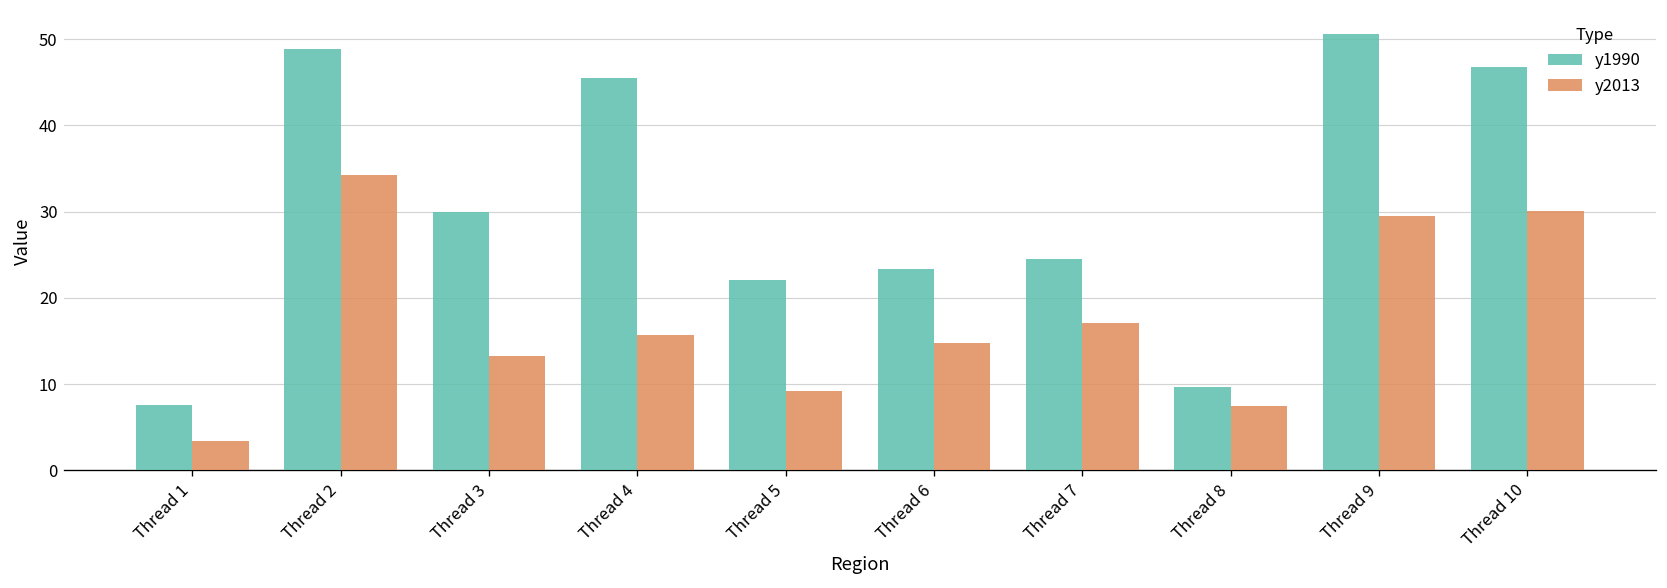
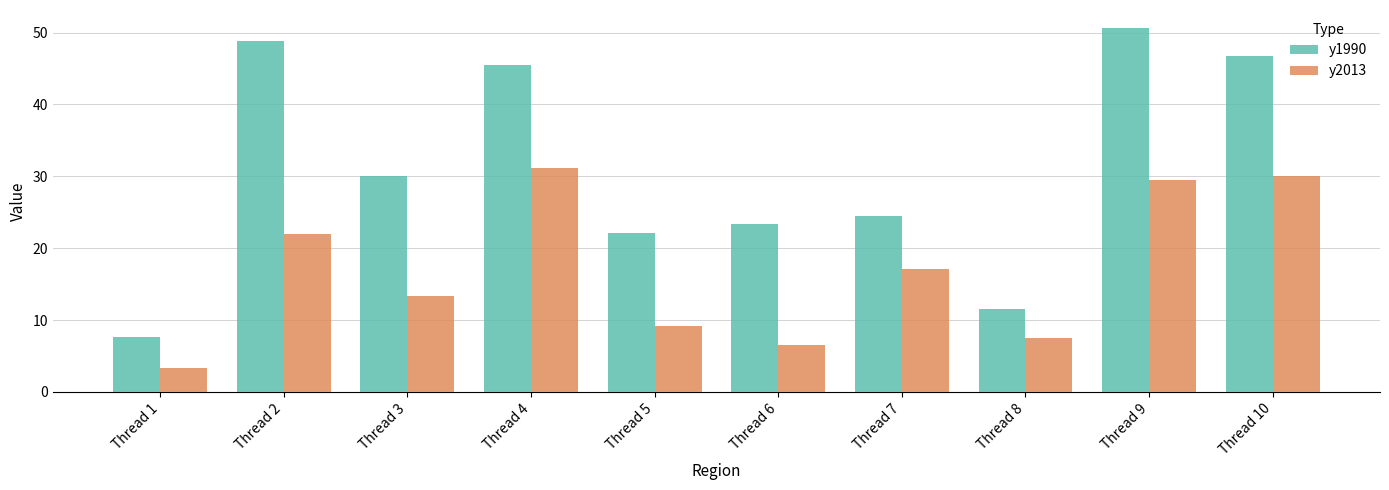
y2013, Thread 2: 34 -> 22
y2013, Thread 4: 16 -> 31
y2013, Thread 6: 15 -> 7
y1990, Thread 8: 10 -> 12
